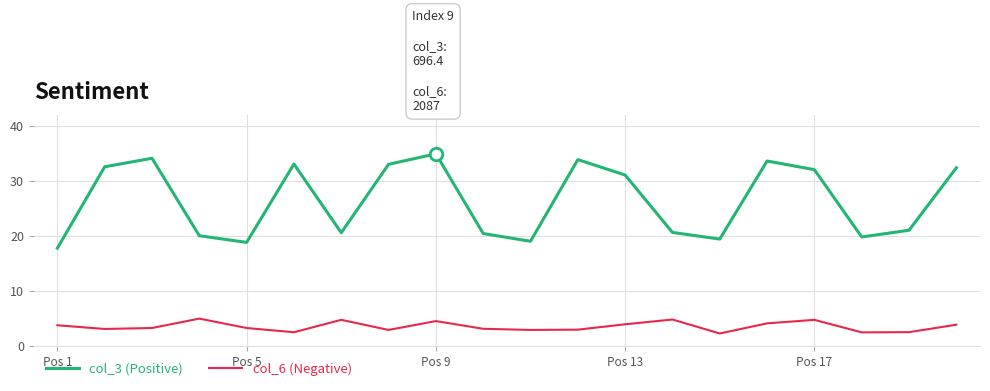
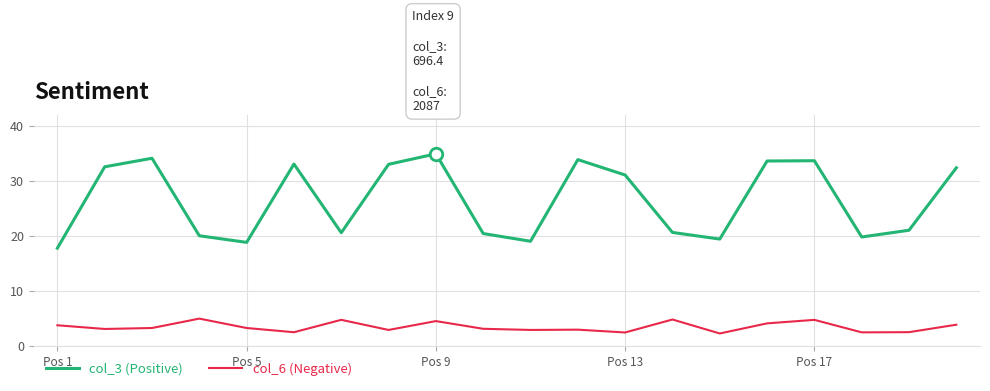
col_6 (Negative), Pos 13: 4 -> 2
col_3 (Positive), Pos 17: 32 -> 34
